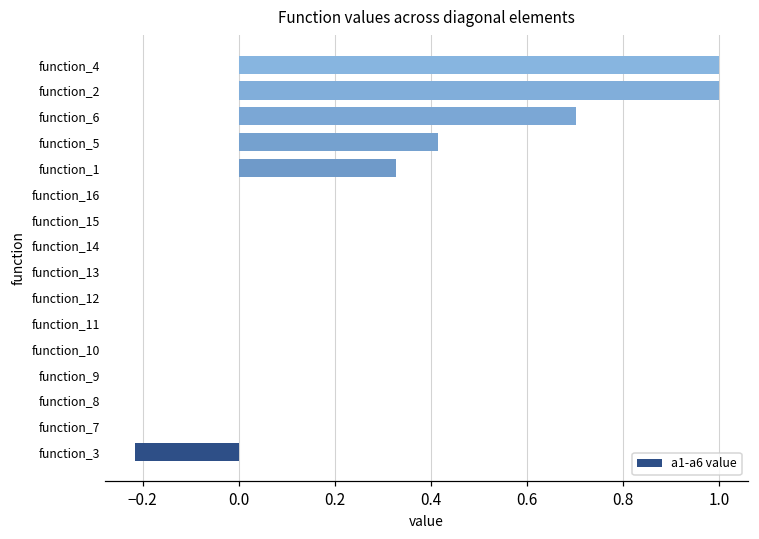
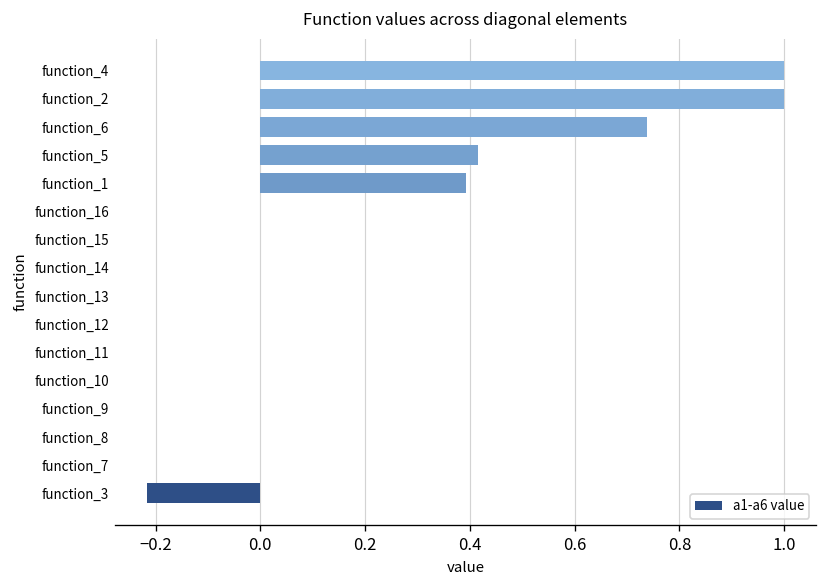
function_6: 0.70 -> 0.74
function_1: 0.33 -> 0.39
